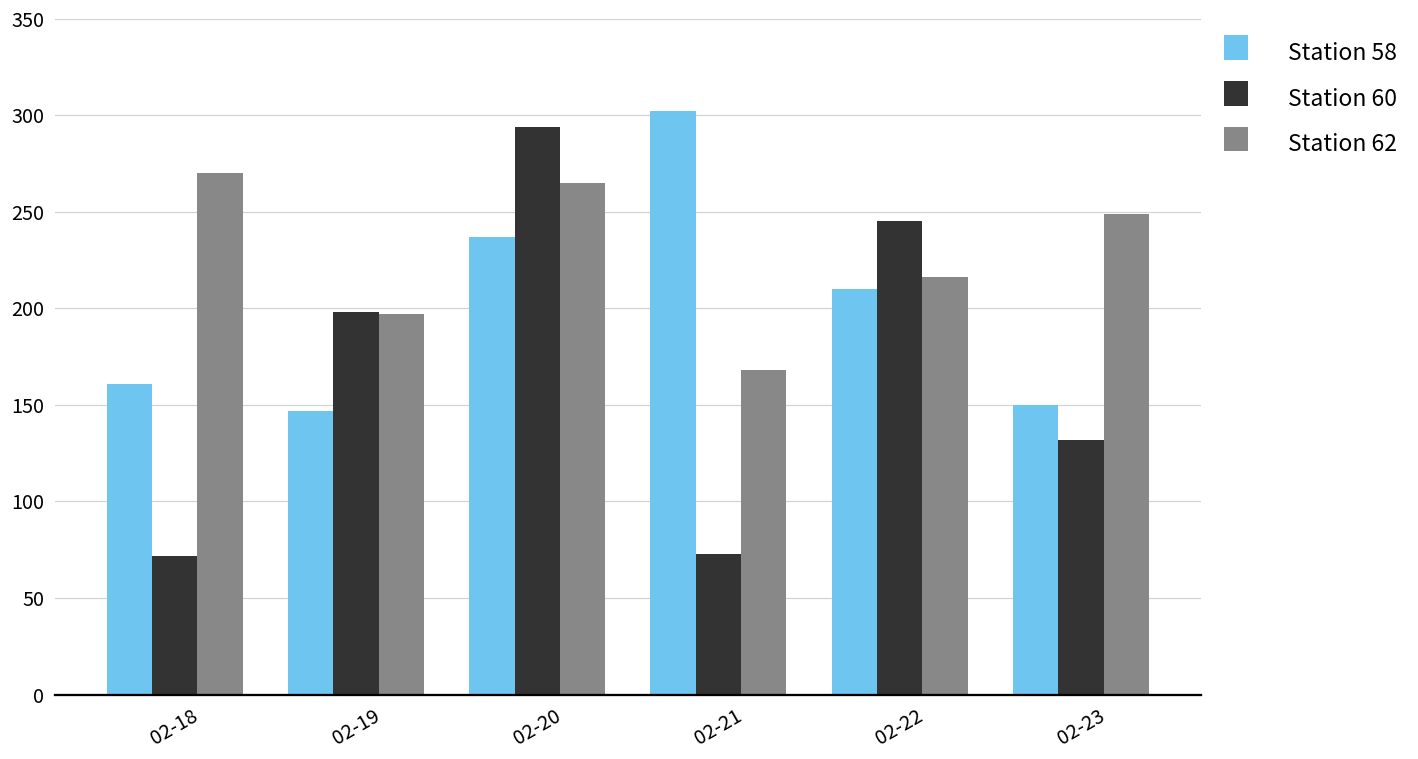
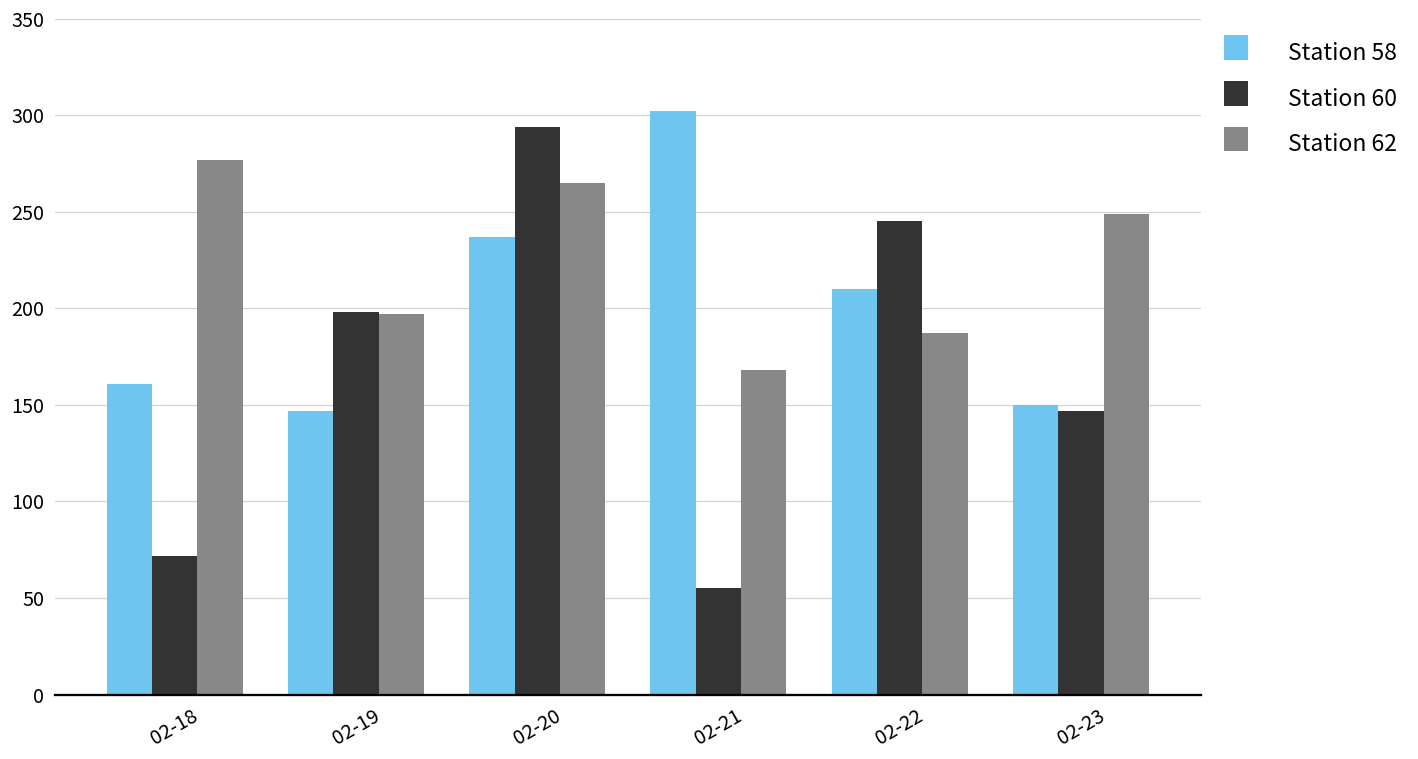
Station 62, 02-18: 270 -> 277
Station 60, 02-21: 73 -> 55
Station 62, 02-22: 216 -> 187
Station 60, 02-23: 132 -> 147
